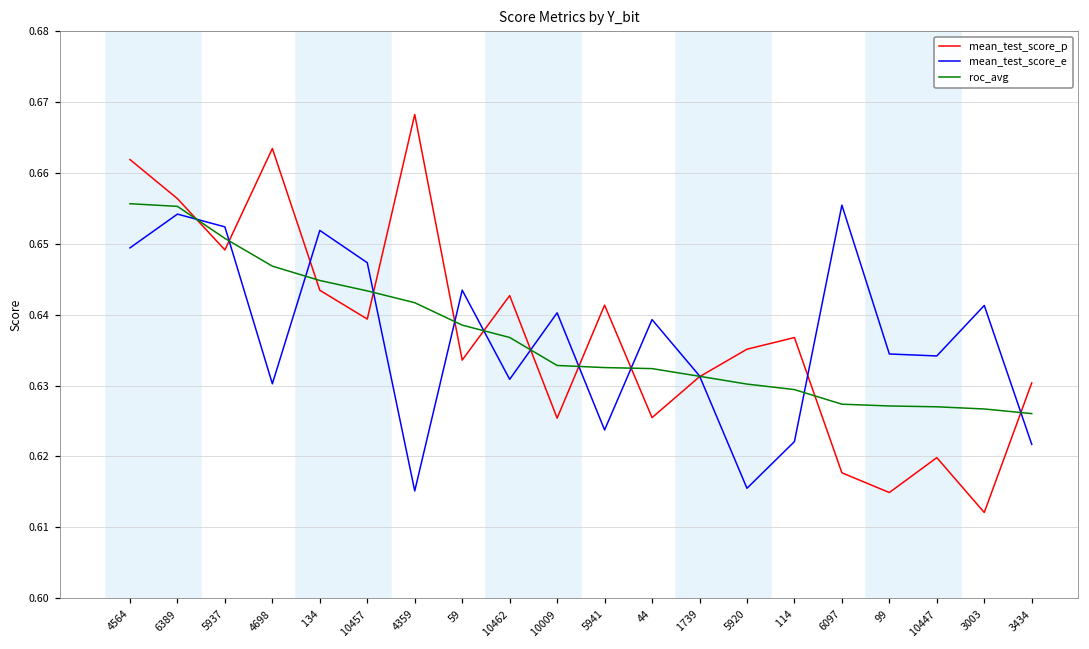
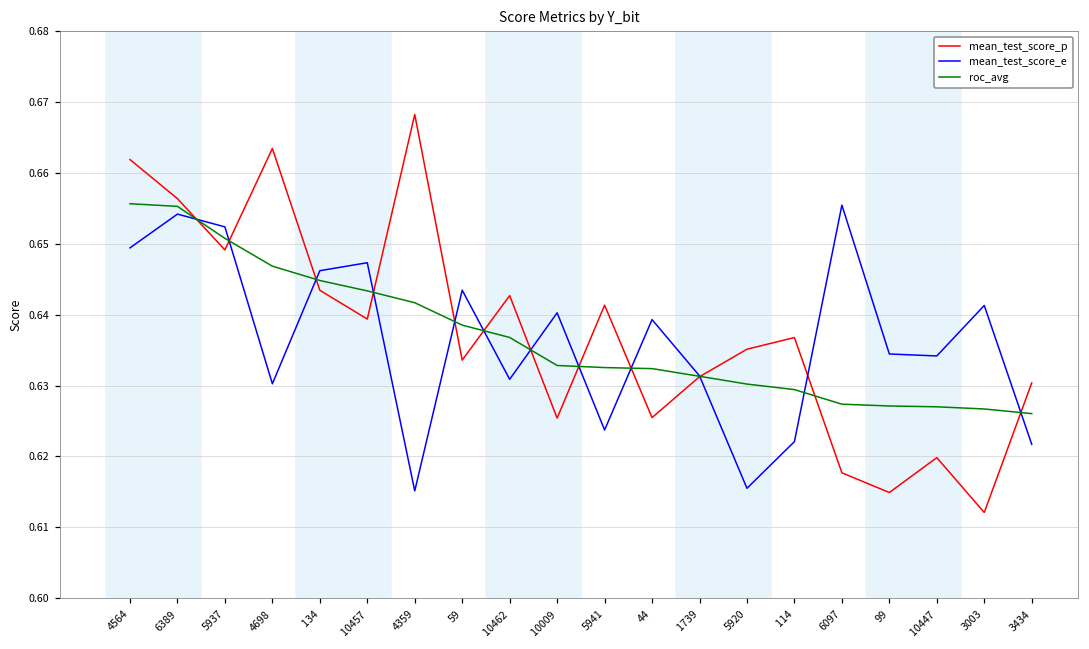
mean_test_score_e, 134: 0.652 -> 0.646
